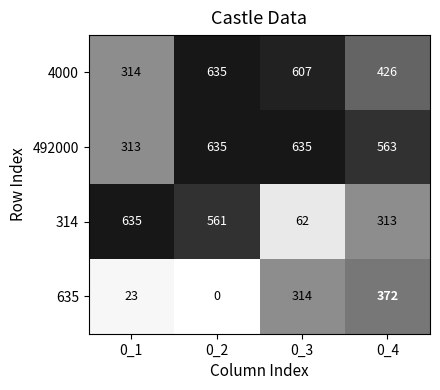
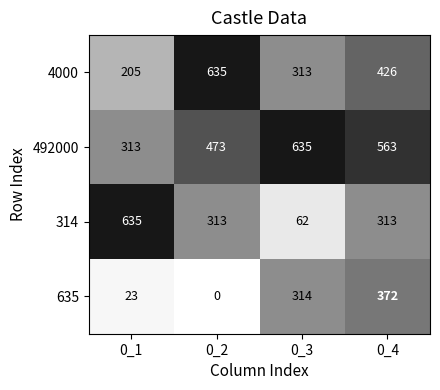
4000, 0_1: 314 -> 205
4000, 0_3: 607 -> 313
492000, 0_2: 635 -> 473
314, 0_2: 561 -> 313
